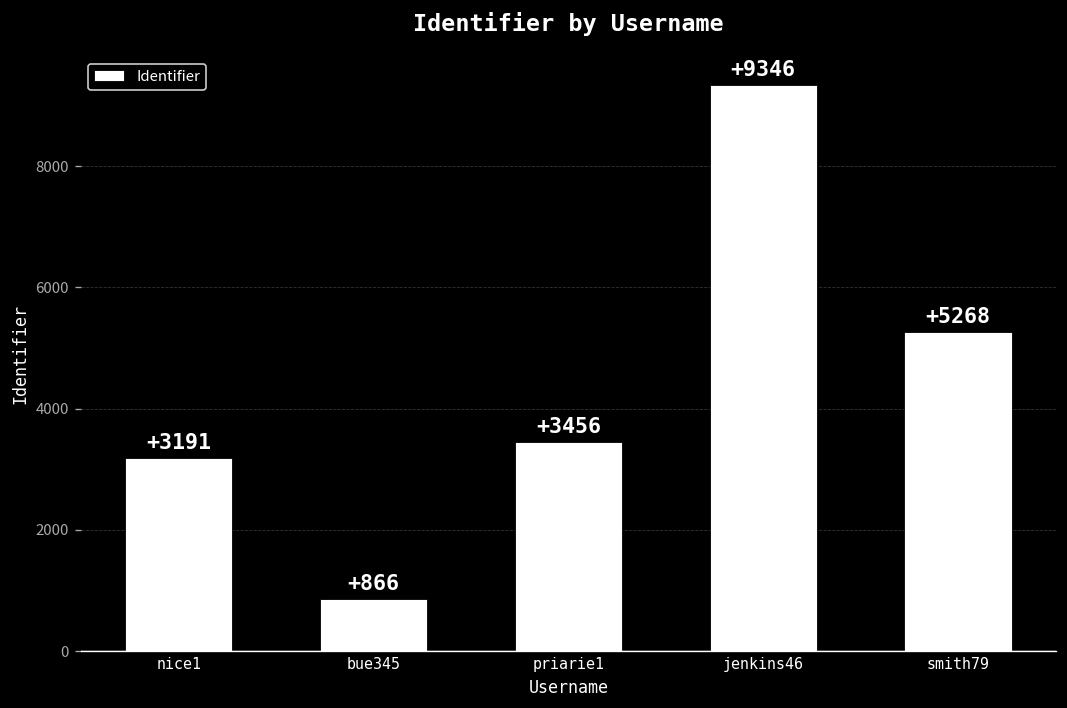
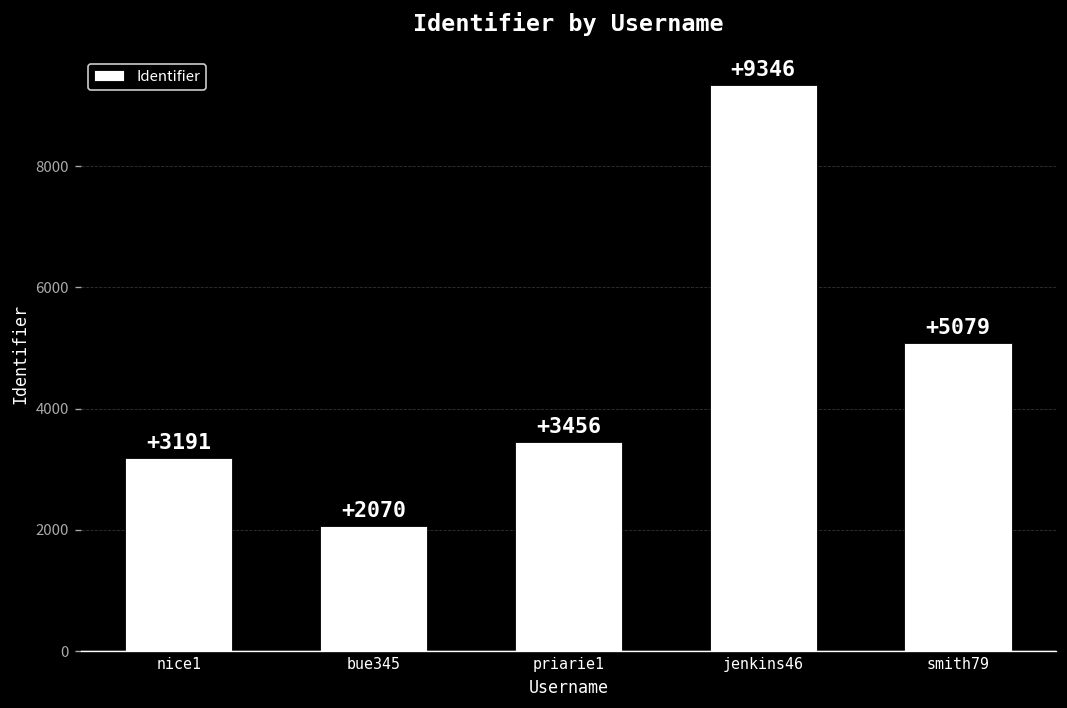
bue345: +866 -> +2070
smith79: +5268 -> +5079
